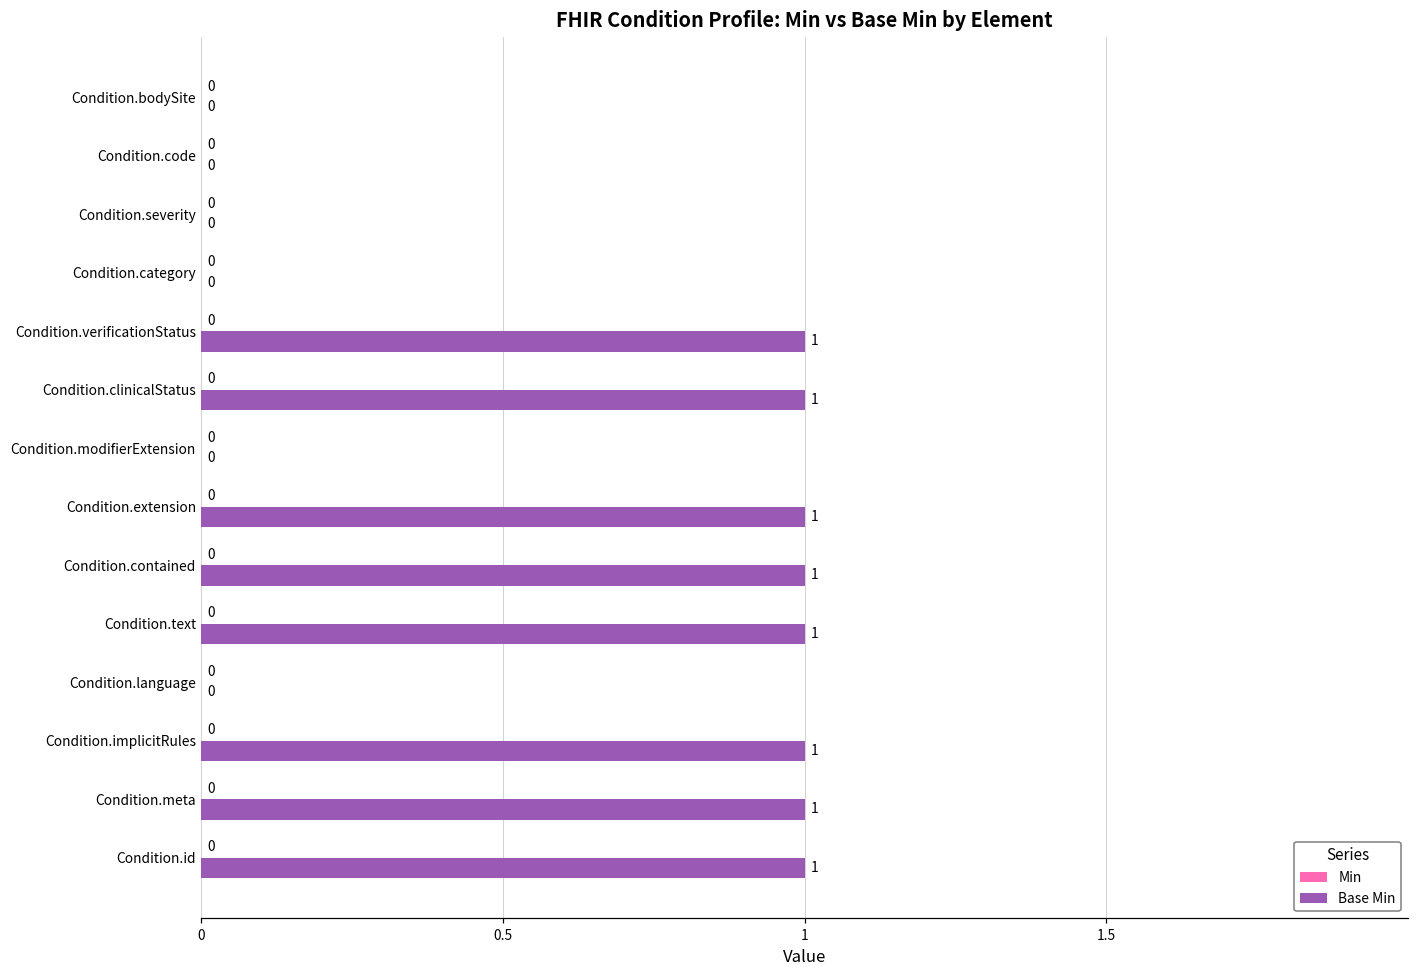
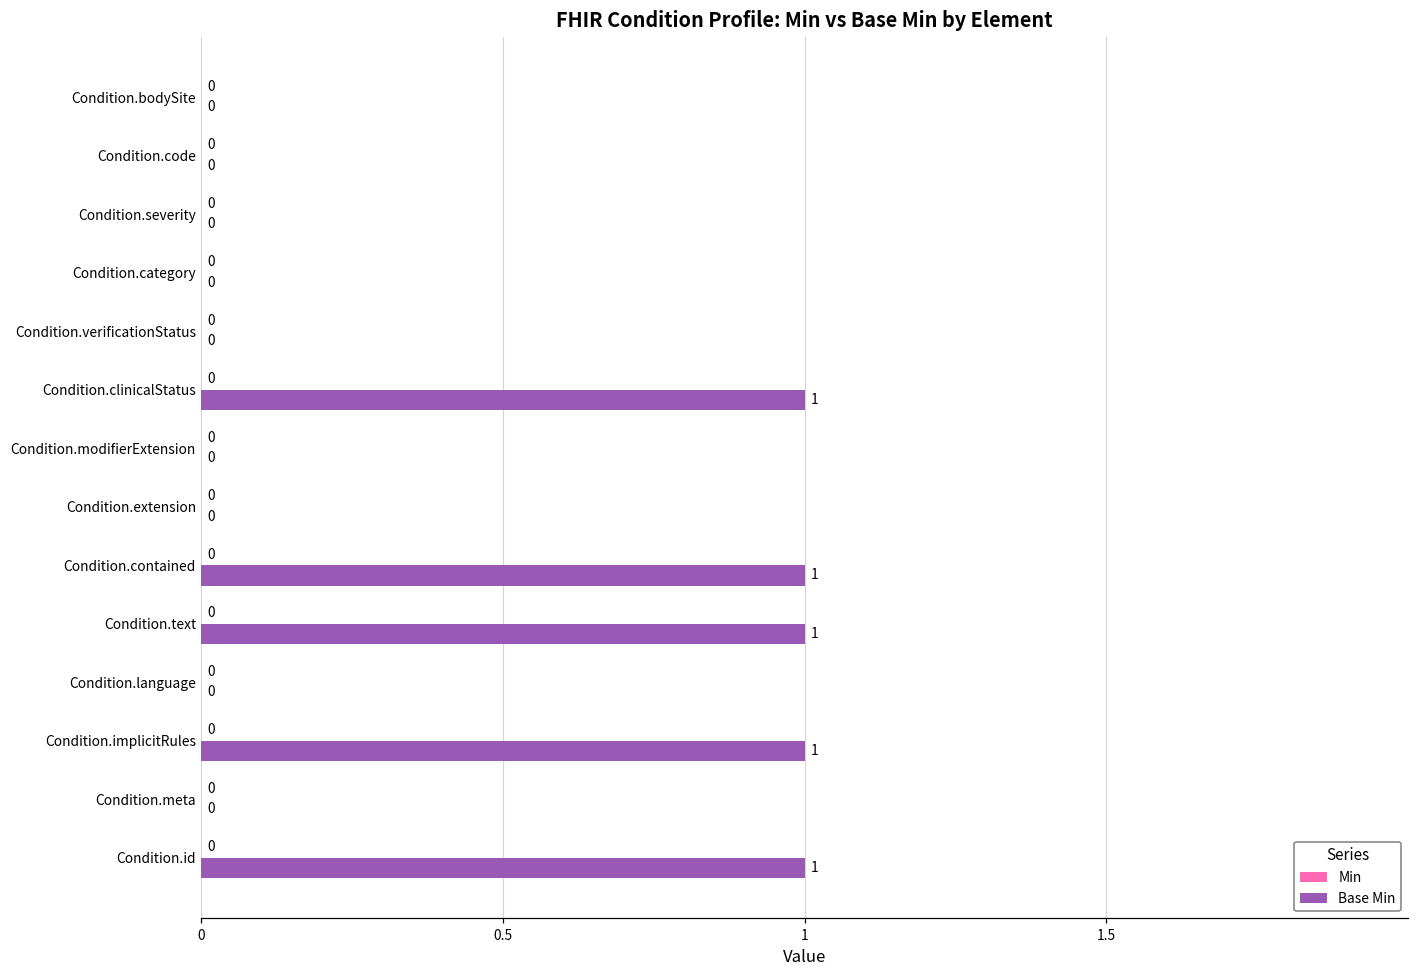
Base Min, Condition.verificationStatus: 1 -> 0
Base Min, Condition.extension: 1 -> 0
Base Min, Condition.meta: 1 -> 0
